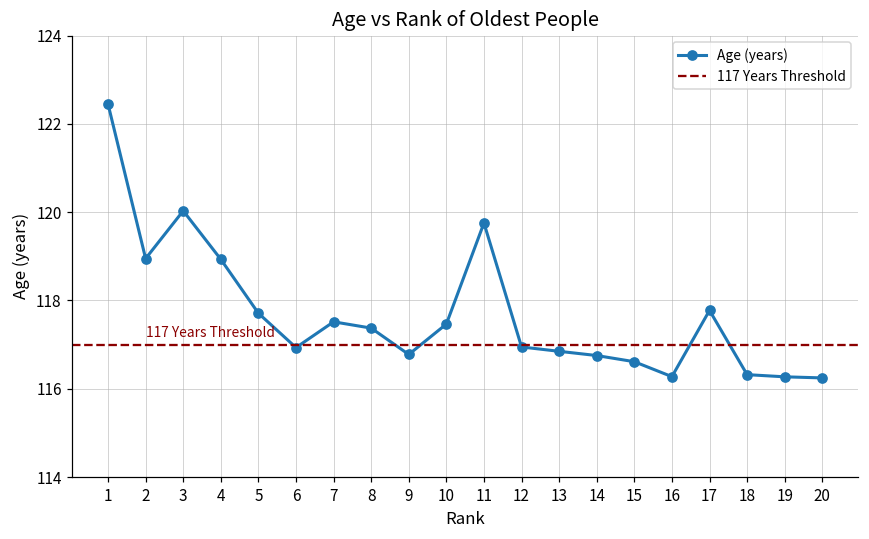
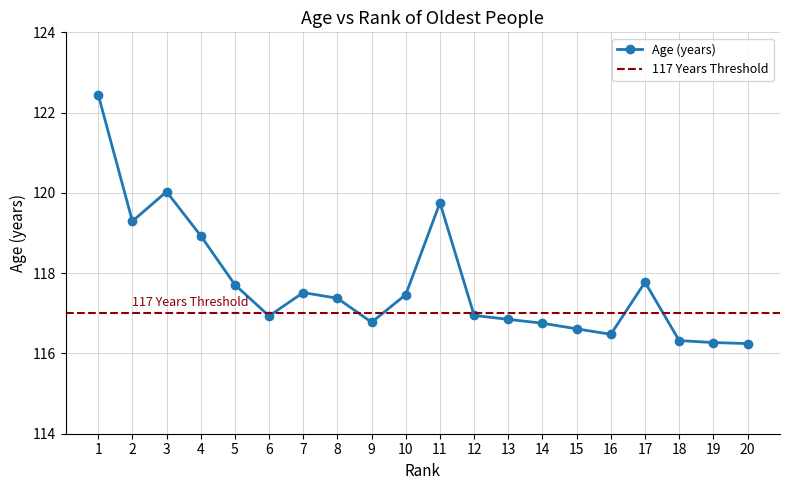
2: 118.9 -> 119.3
16: 116.3 -> 116.5
